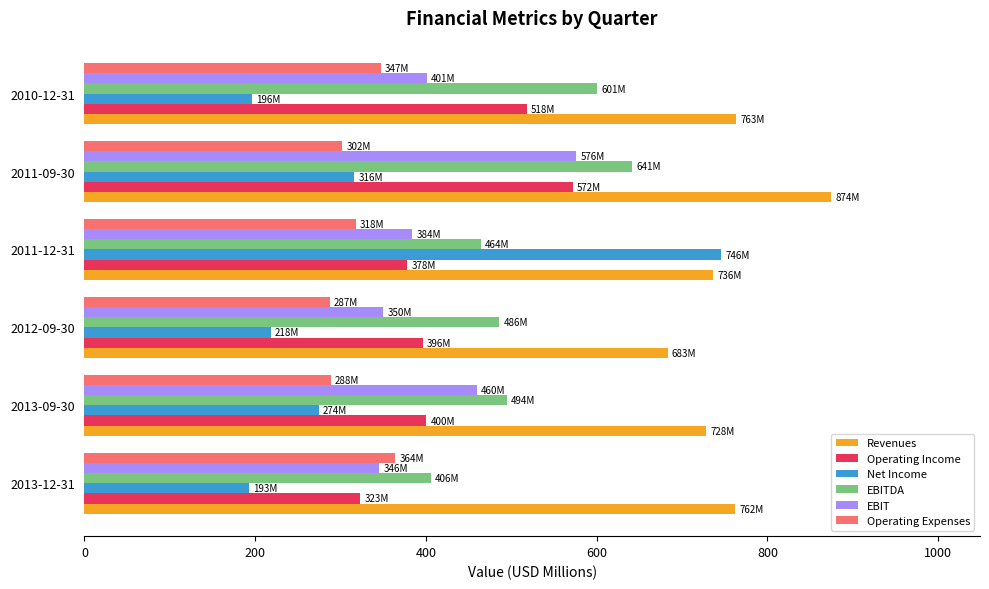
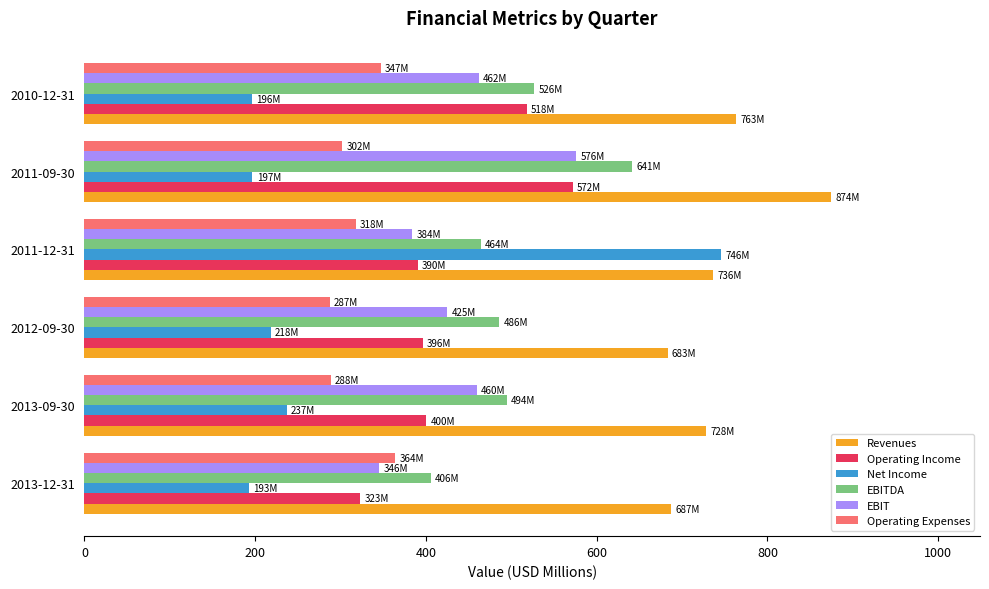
EBIT, 2010-12-31: 401M -> 462M
EBITDA, 2010-12-31: 601M -> 526M
Net Income, 2011-09-30: 316M -> 197M
Operating Income, 2011-12-31: 378M -> 390M
EBIT, 2012-09-30: 350M -> 425M
Net Income, 2013-09-30: 274M -> 237M
Revenues, 2013-12-31: 762M -> 687M
